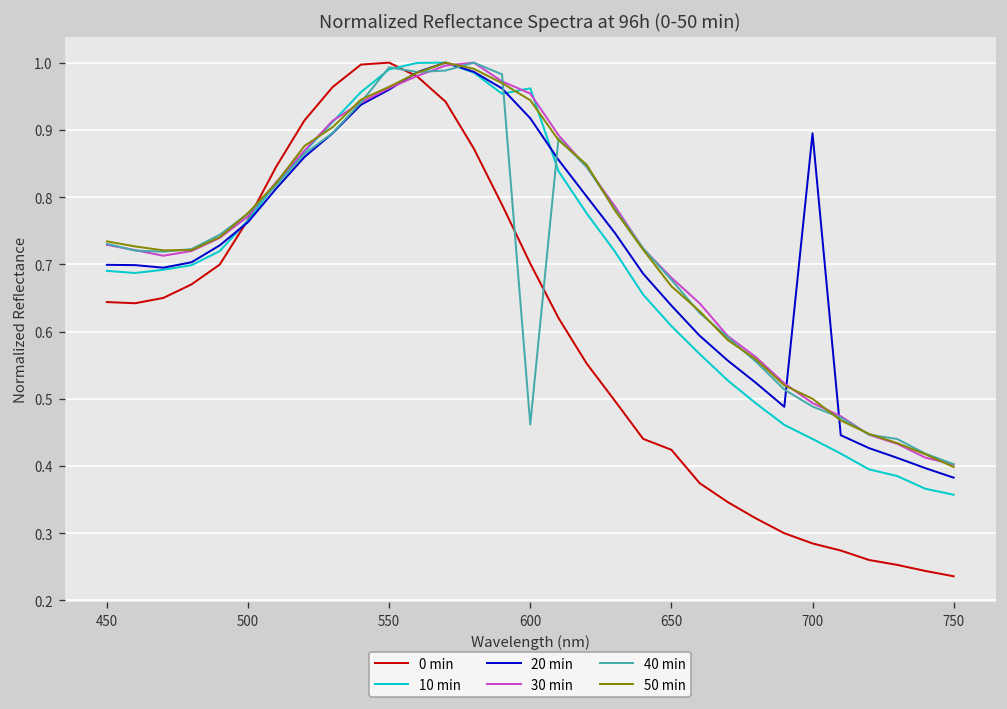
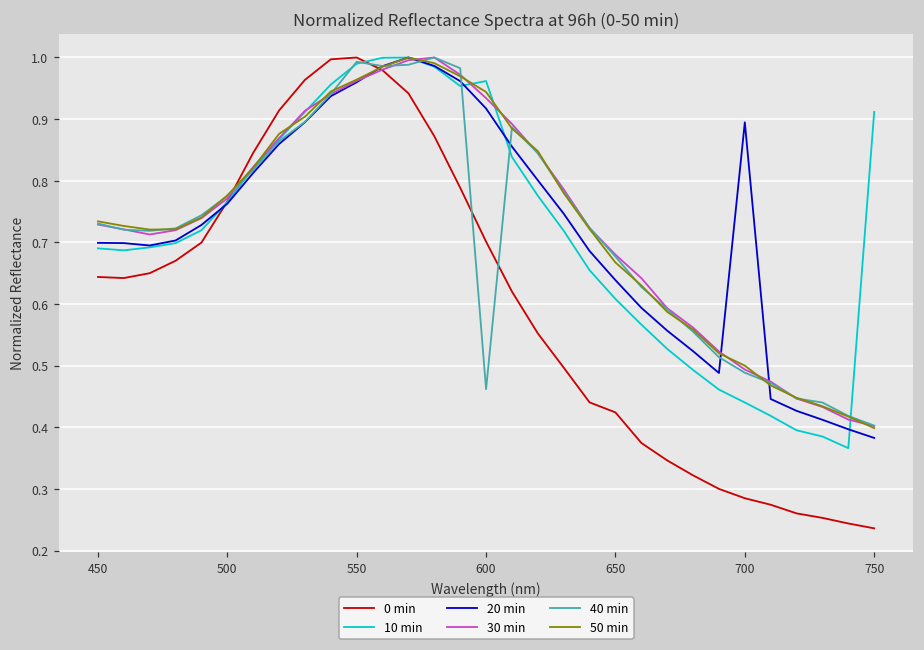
30 min, 600: 0.95 -> 0.93
10 min, 750: 0.36 -> 0.91
